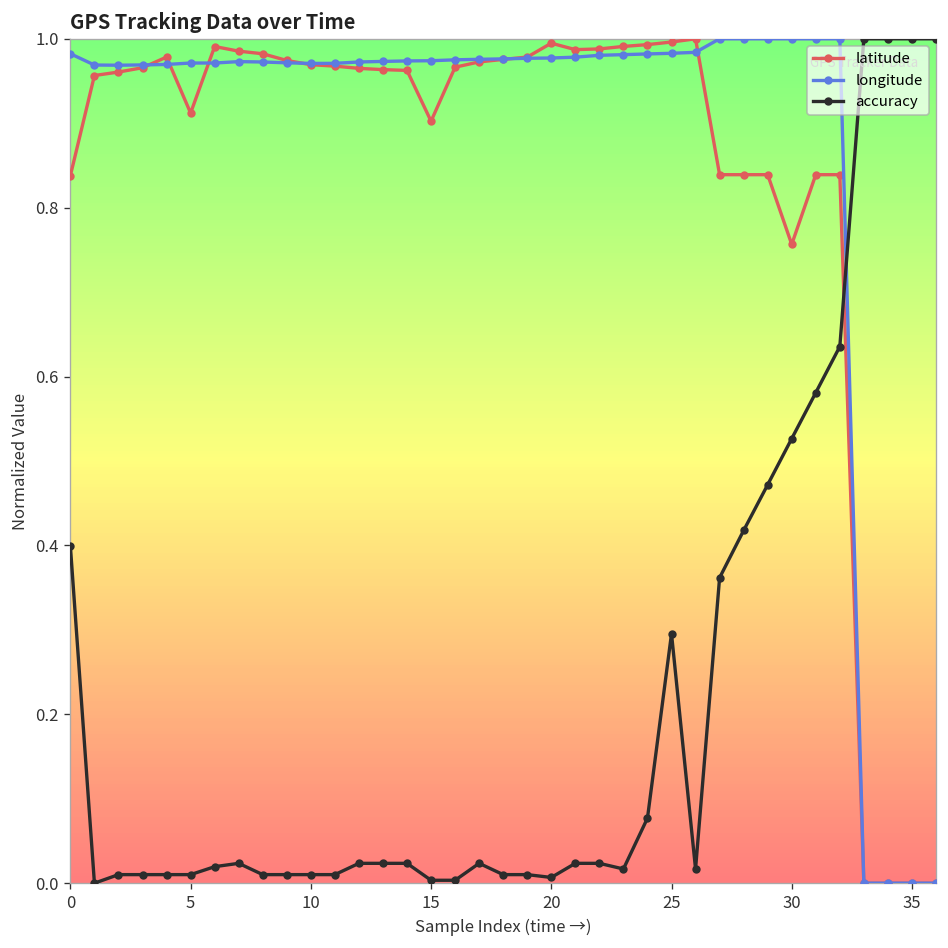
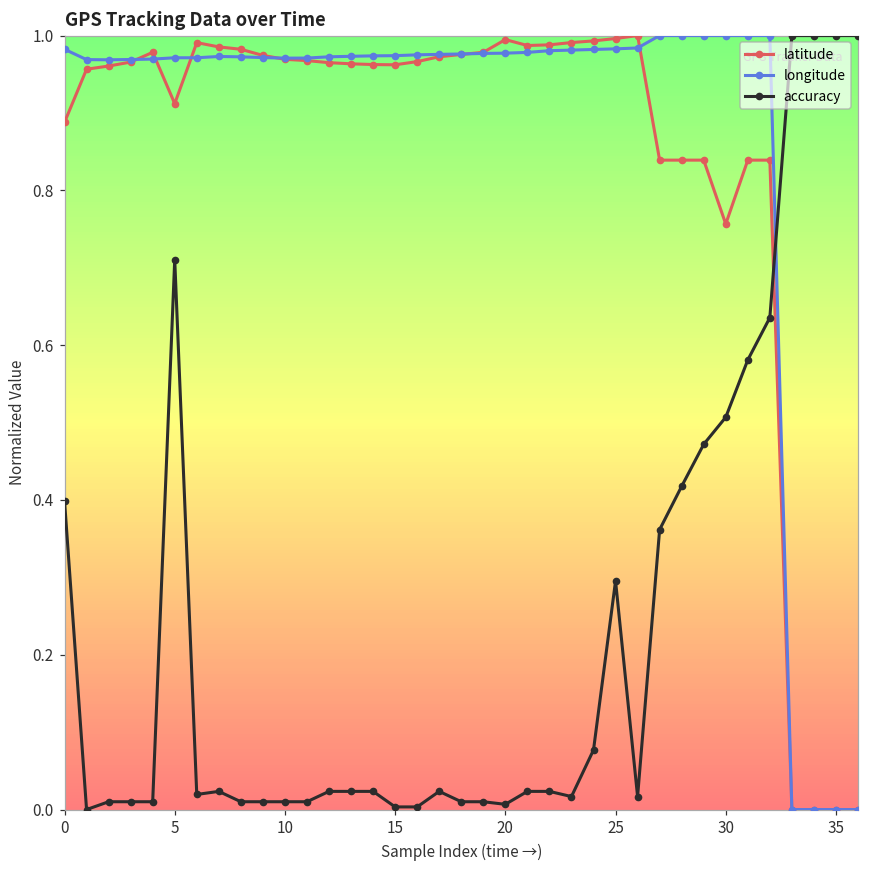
latitude, 0: 0.84 -> 0.89
accuracy, 5: 0.01 -> 0.71
latitude, 15: 0.90 -> 0.96
accuracy, 30: 0.53 -> 0.51
